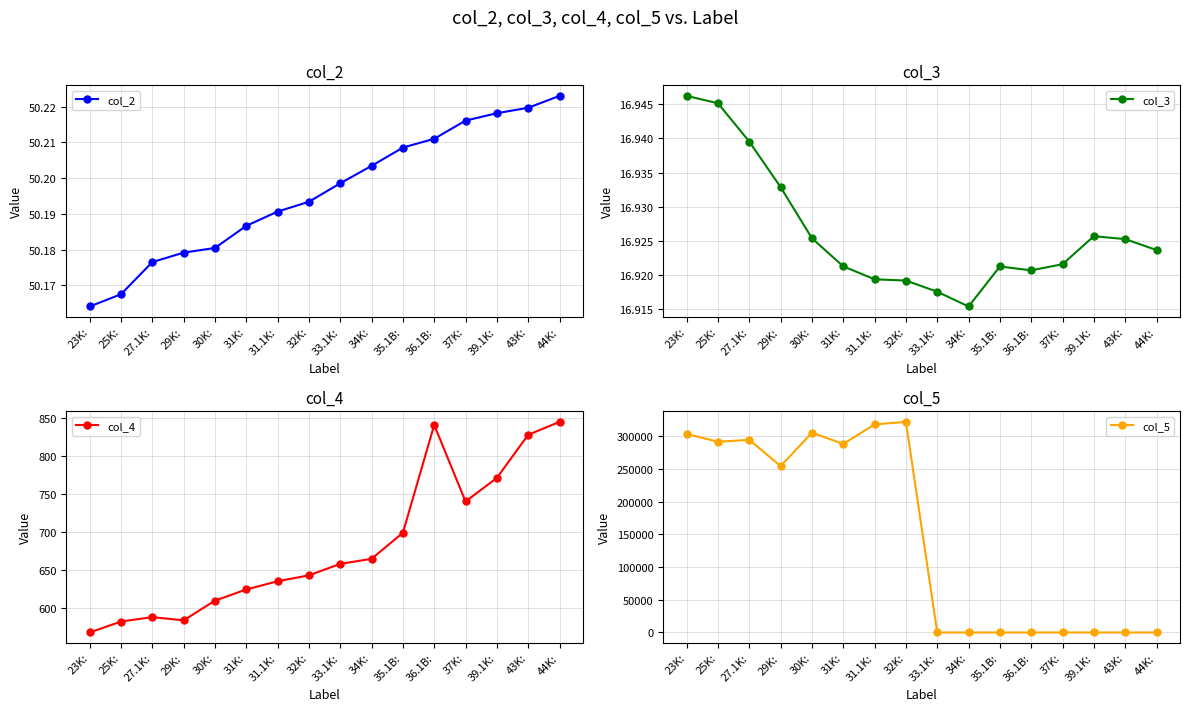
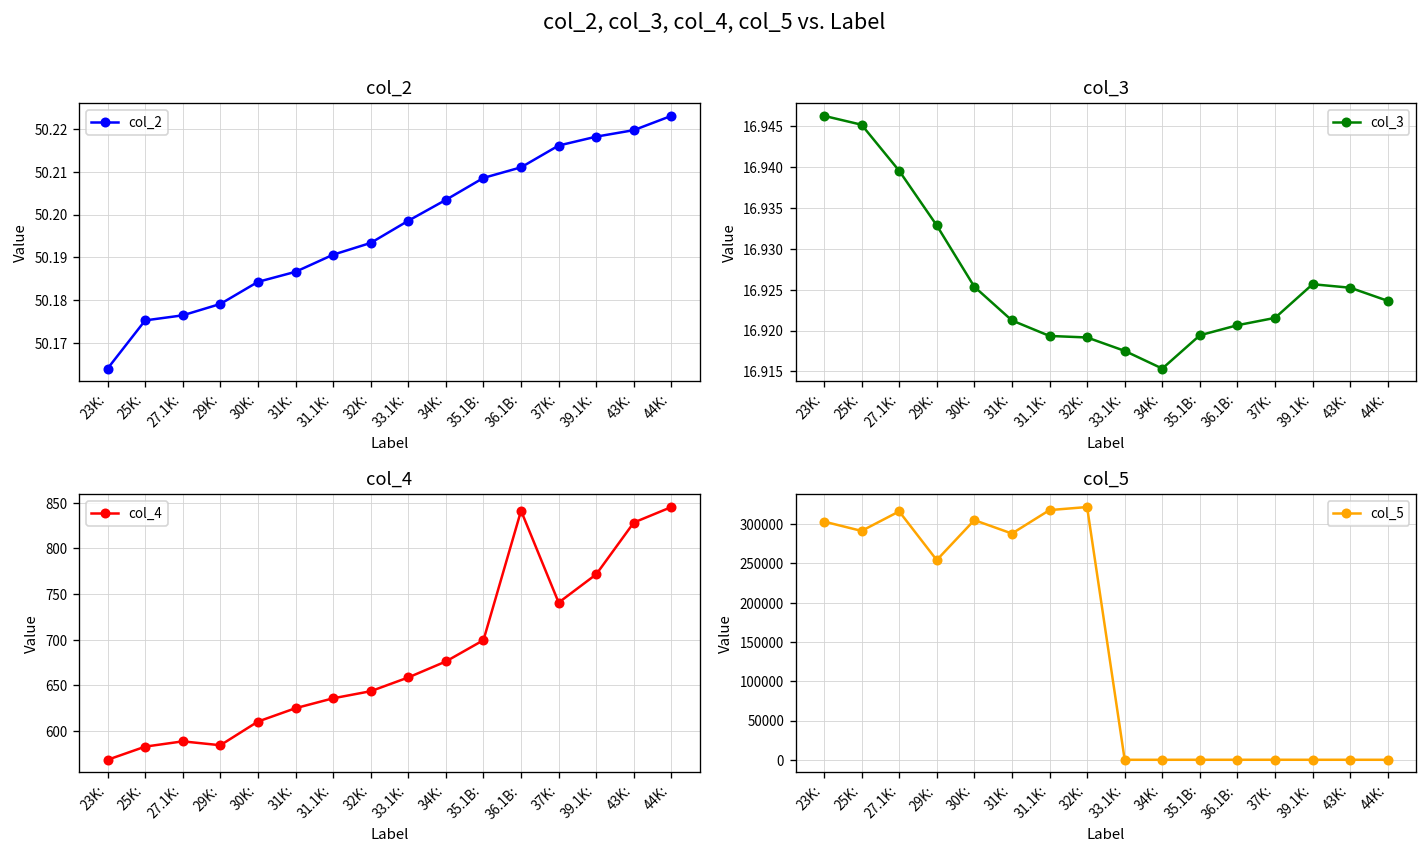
col_2, 25K:: 50.168 -> 50.175
col_2, 30K:: 50.180 -> 50.184
col_3, 35.1B:: 16.921 -> 16.919
col_4, 34K:: 670 -> 680
col_5, 27.1K:: 290000 -> 320000
